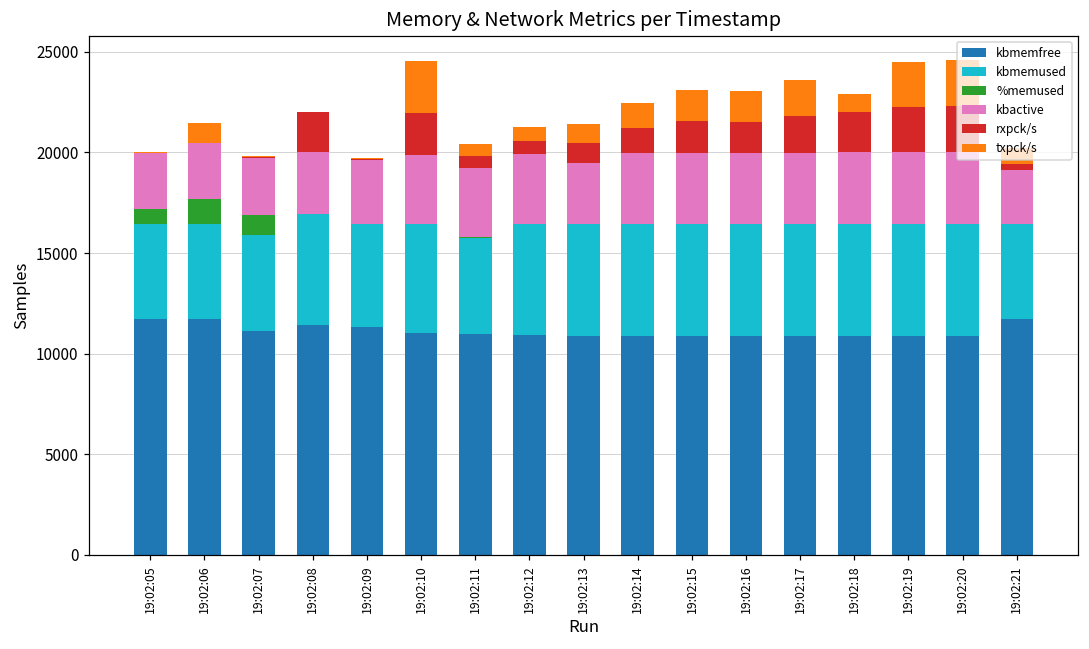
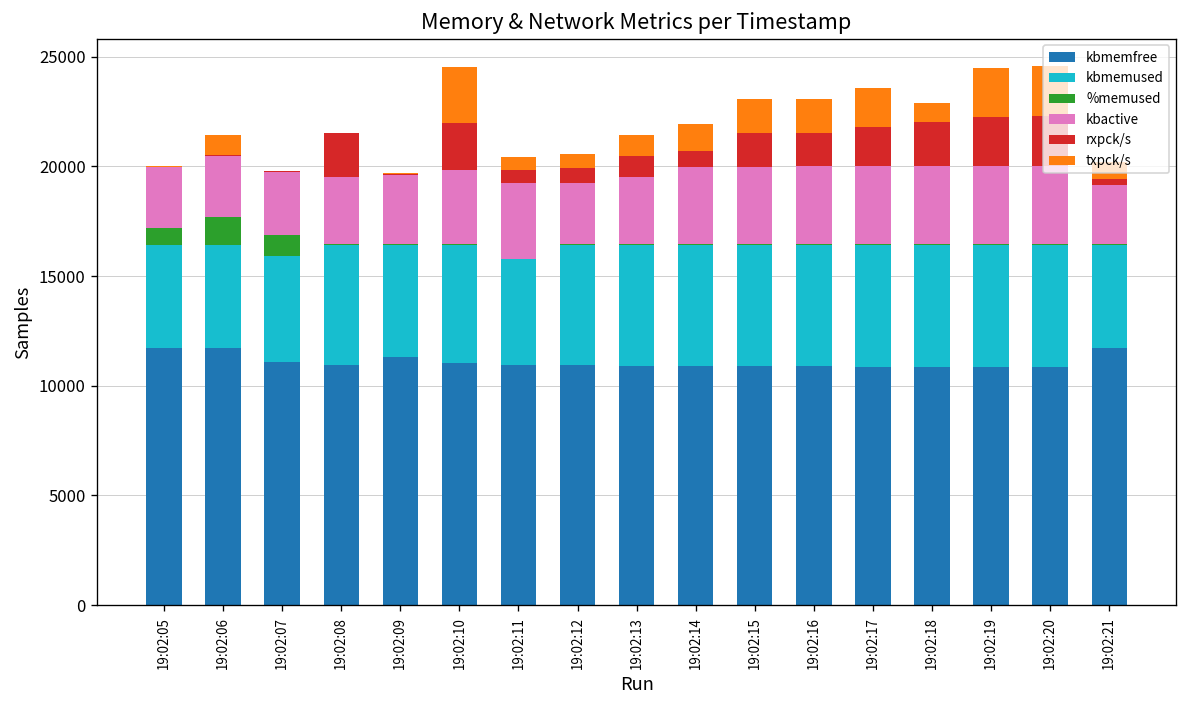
kbmemfree, 19:02:08: 11400 -> 10900
kbactive, 19:02:12: 3500 -> 2800
rxpck/s, 19:02:14: 1200 -> 700
